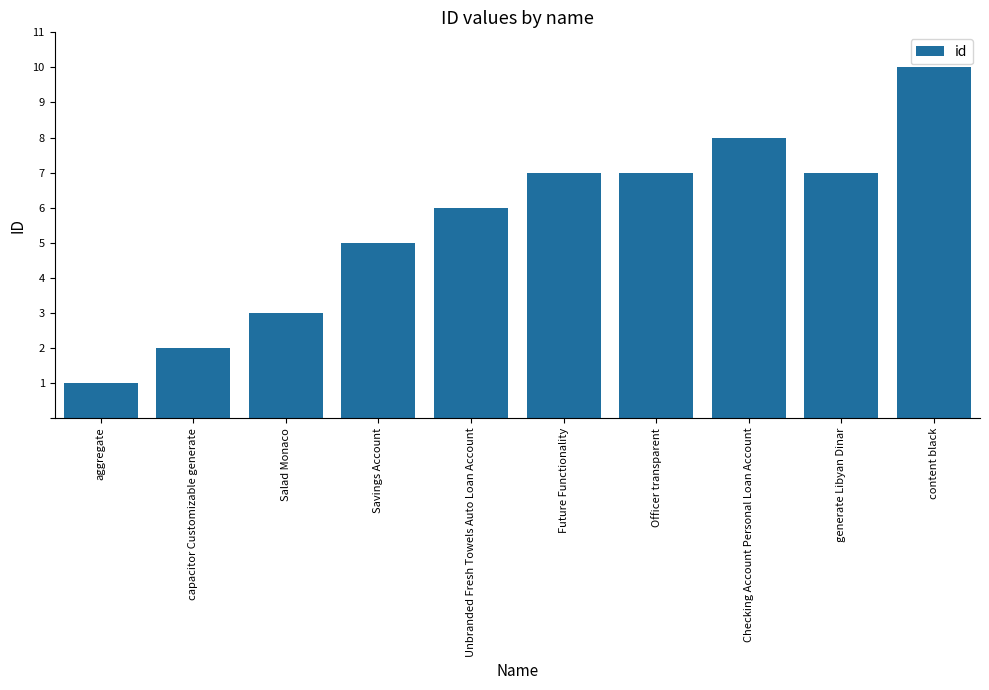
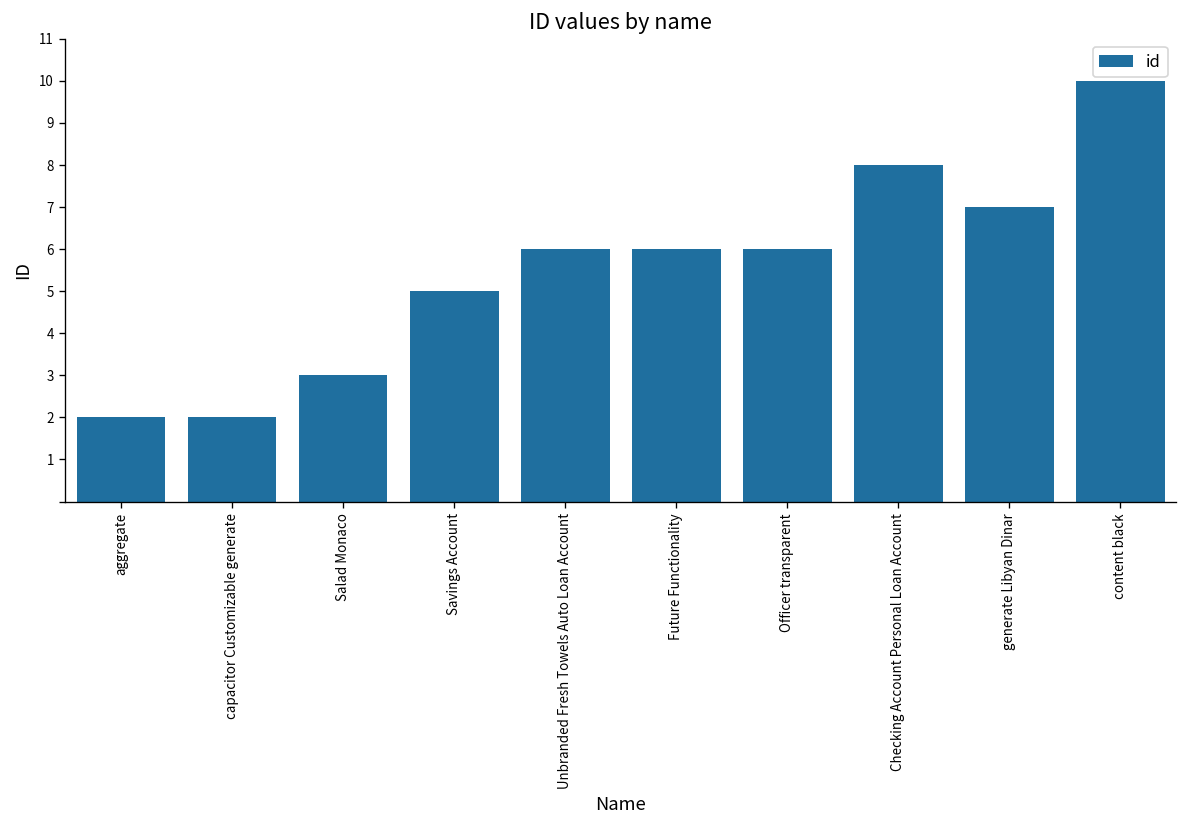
aggregate: 1 -> 2
Future Functionality: 7 -> 6
Officer transparent: 7 -> 6
